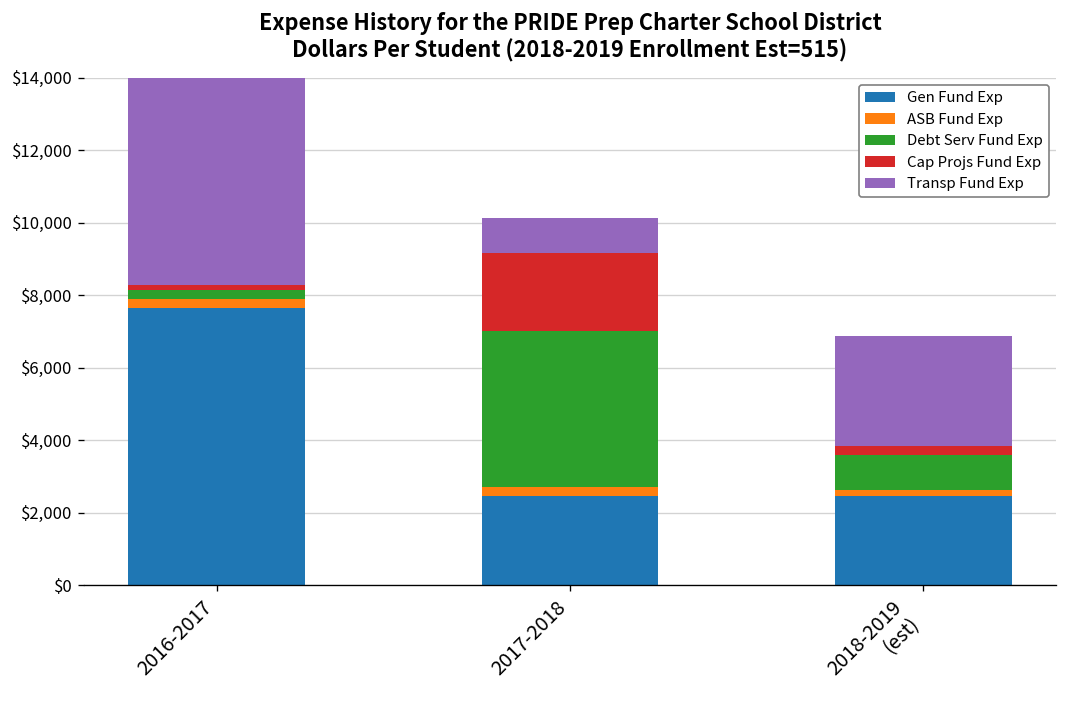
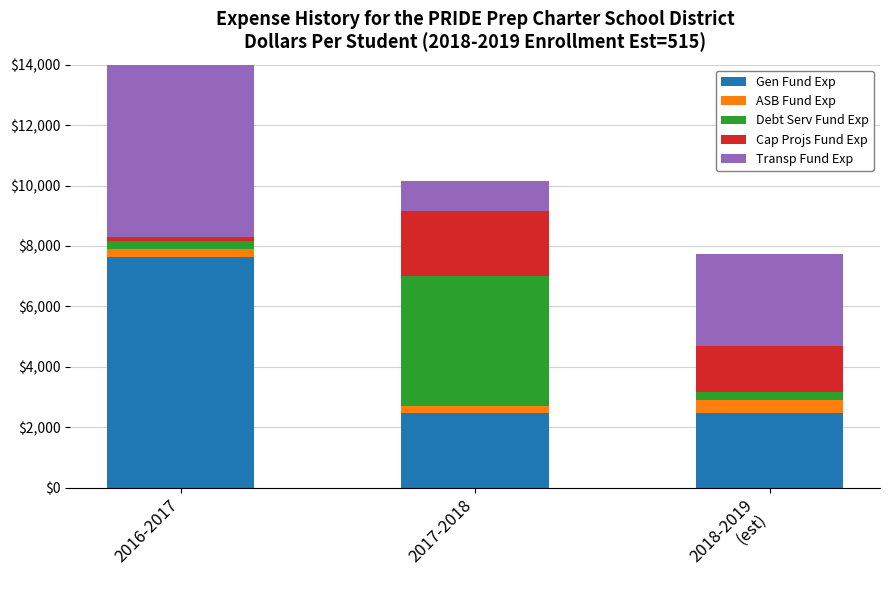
ASB Fund Exp, 2018-2019 (est): $200 -> $500
Debt Serv Fund Exp, 2018-2019 (est): $1,000 -> $200
Cap Projs Fund Exp, 2018-2019 (est): $200 -> $1,500
